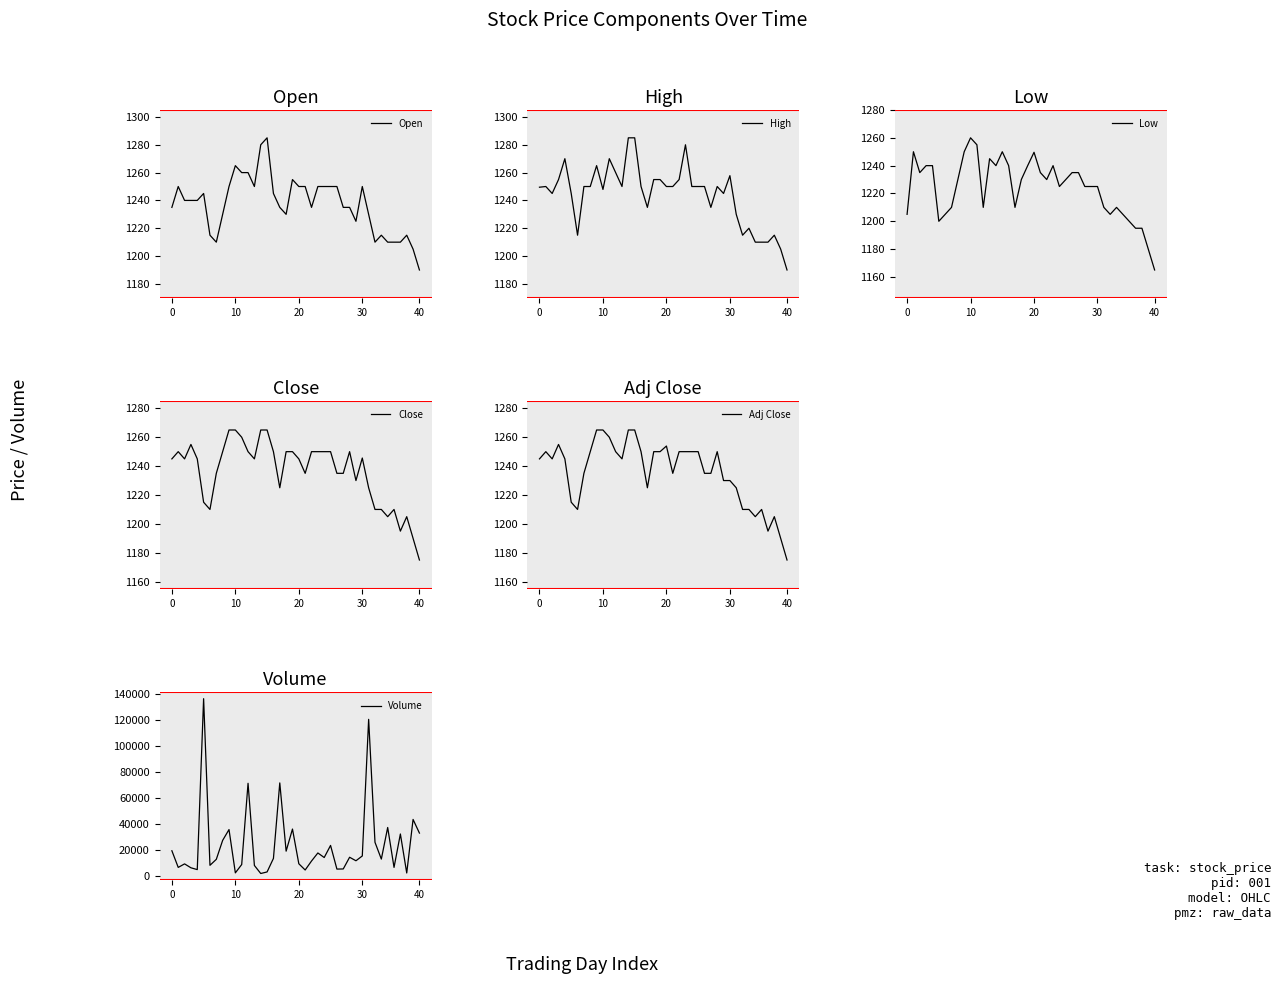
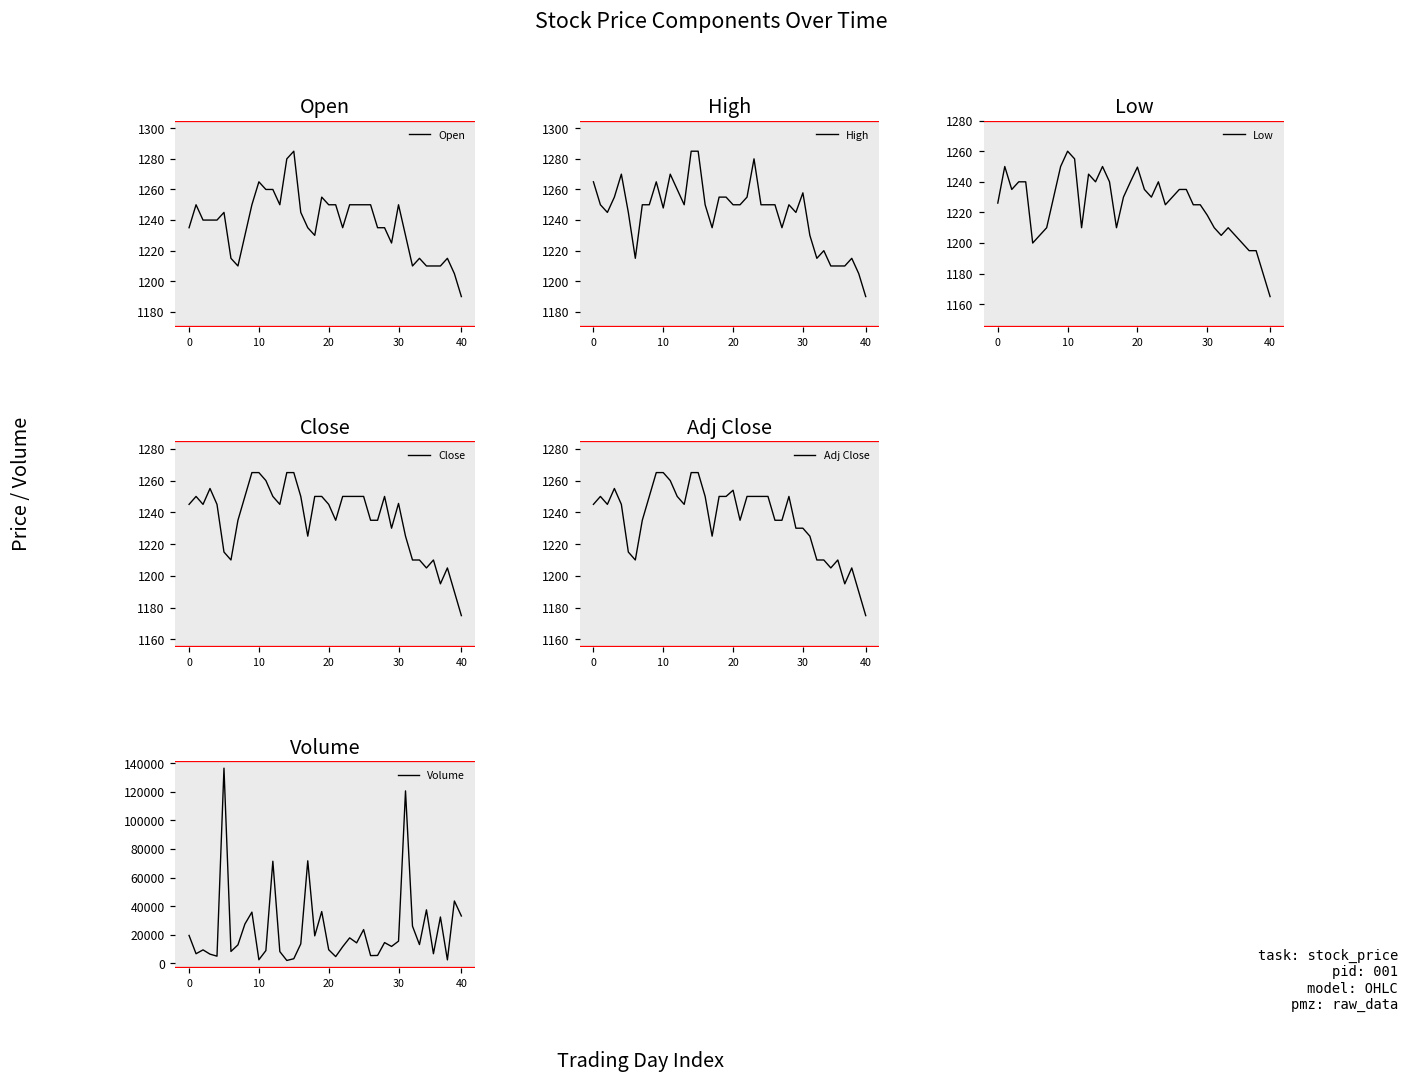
High, 0: 1250 -> 1265
Low, 0: 1205 -> 1226
Low, 30: 1225 -> 1218
